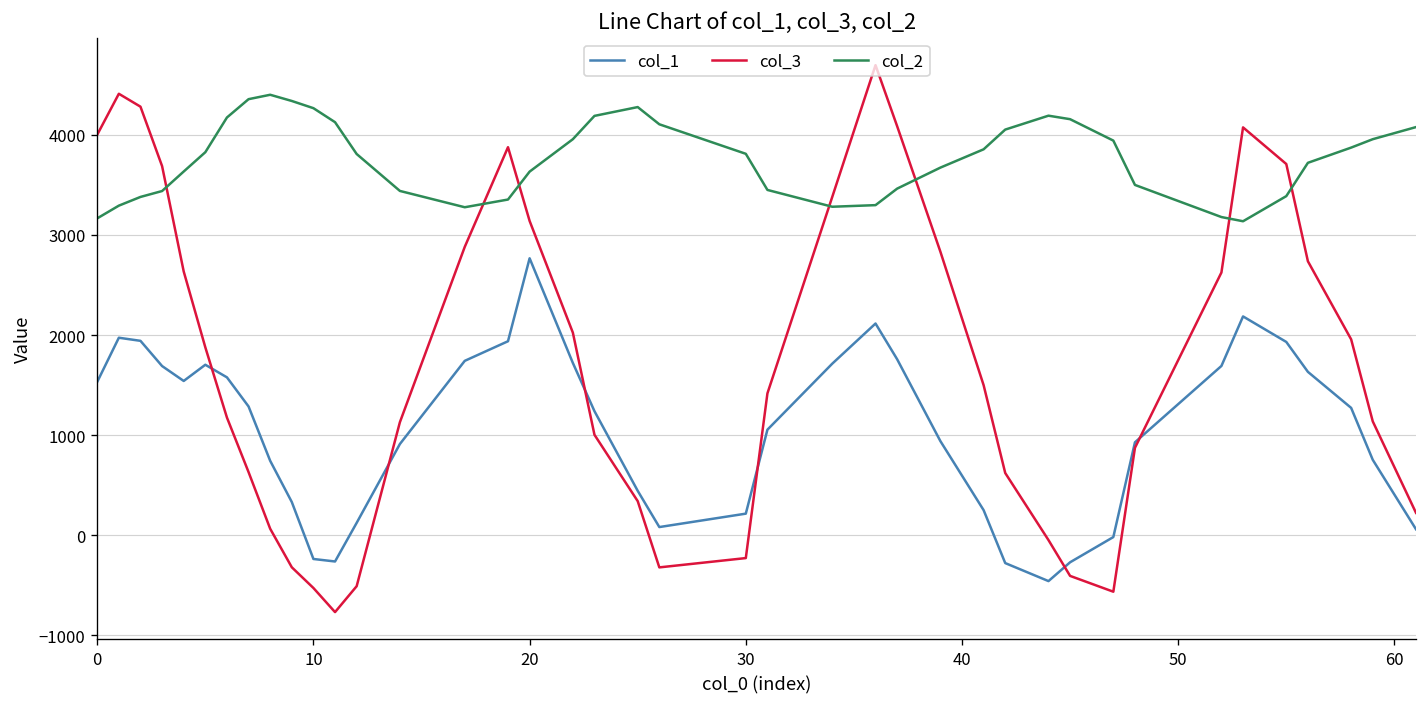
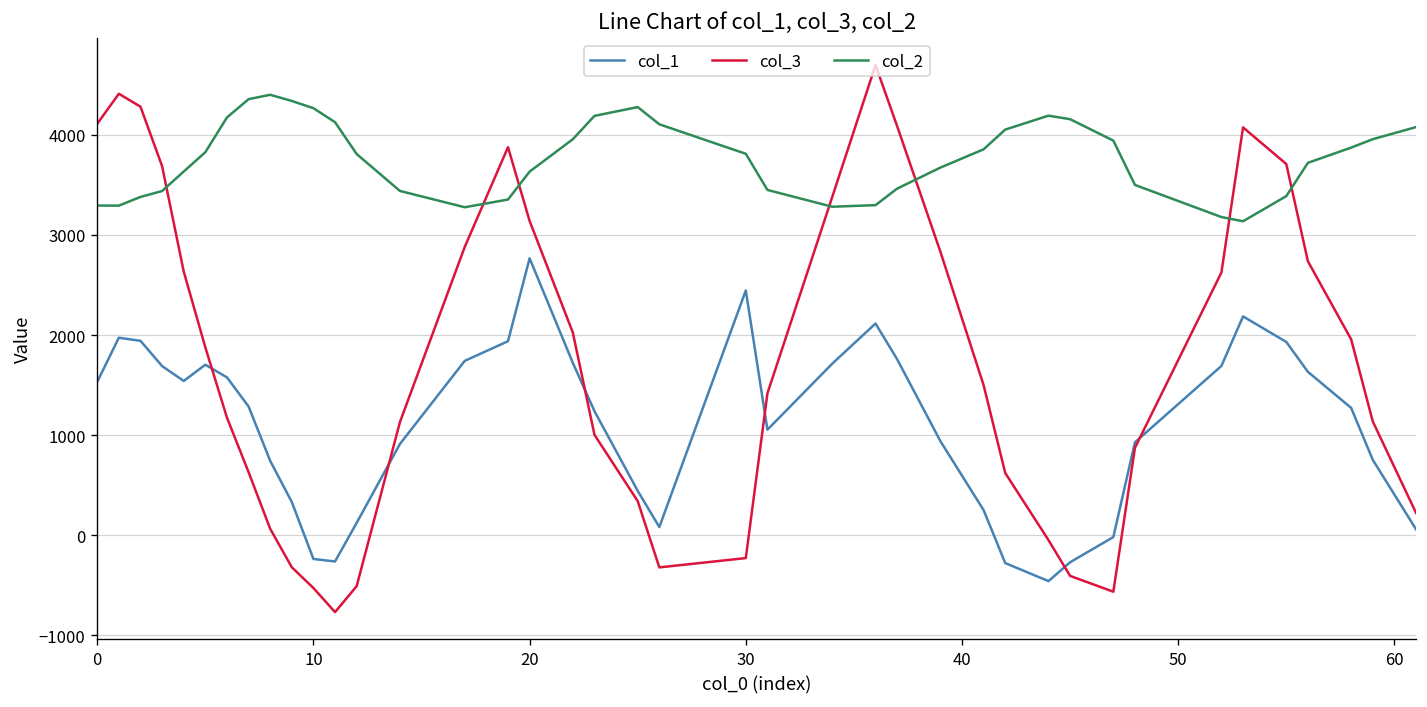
col_3, 0: 4000 -> 4100
col_2, 0: 3200 -> 3300
col_1, 30: 200 -> 2400
